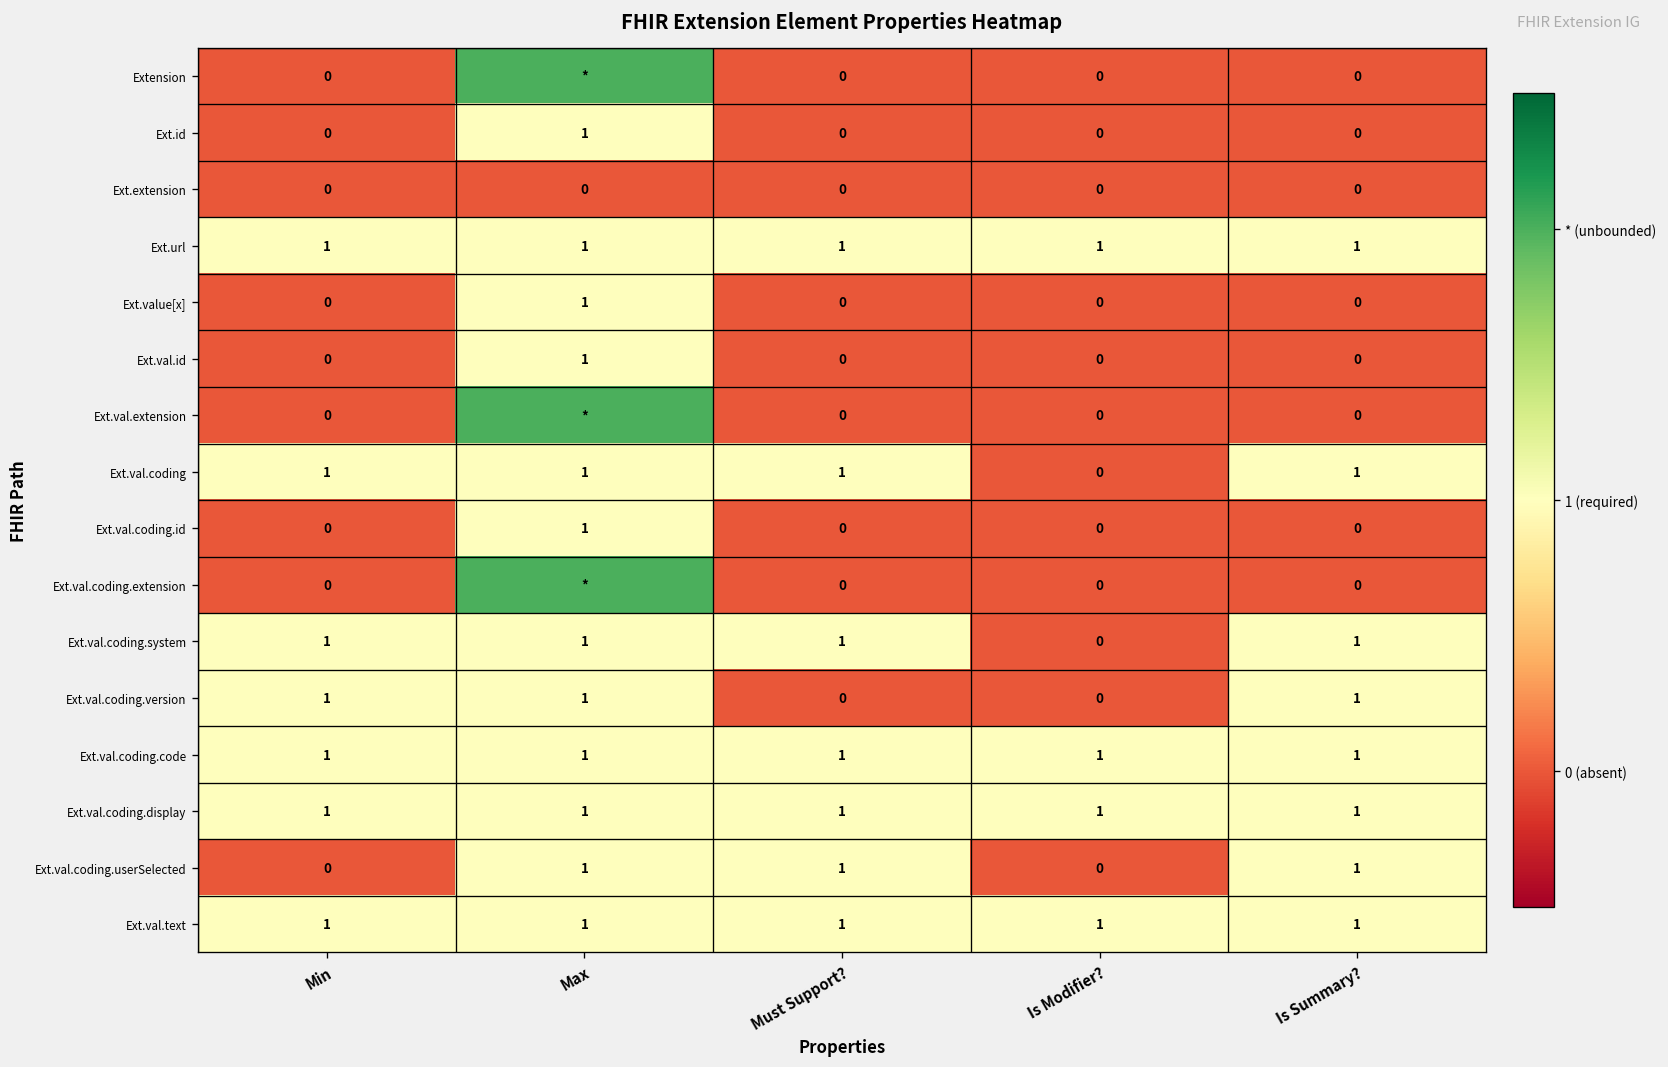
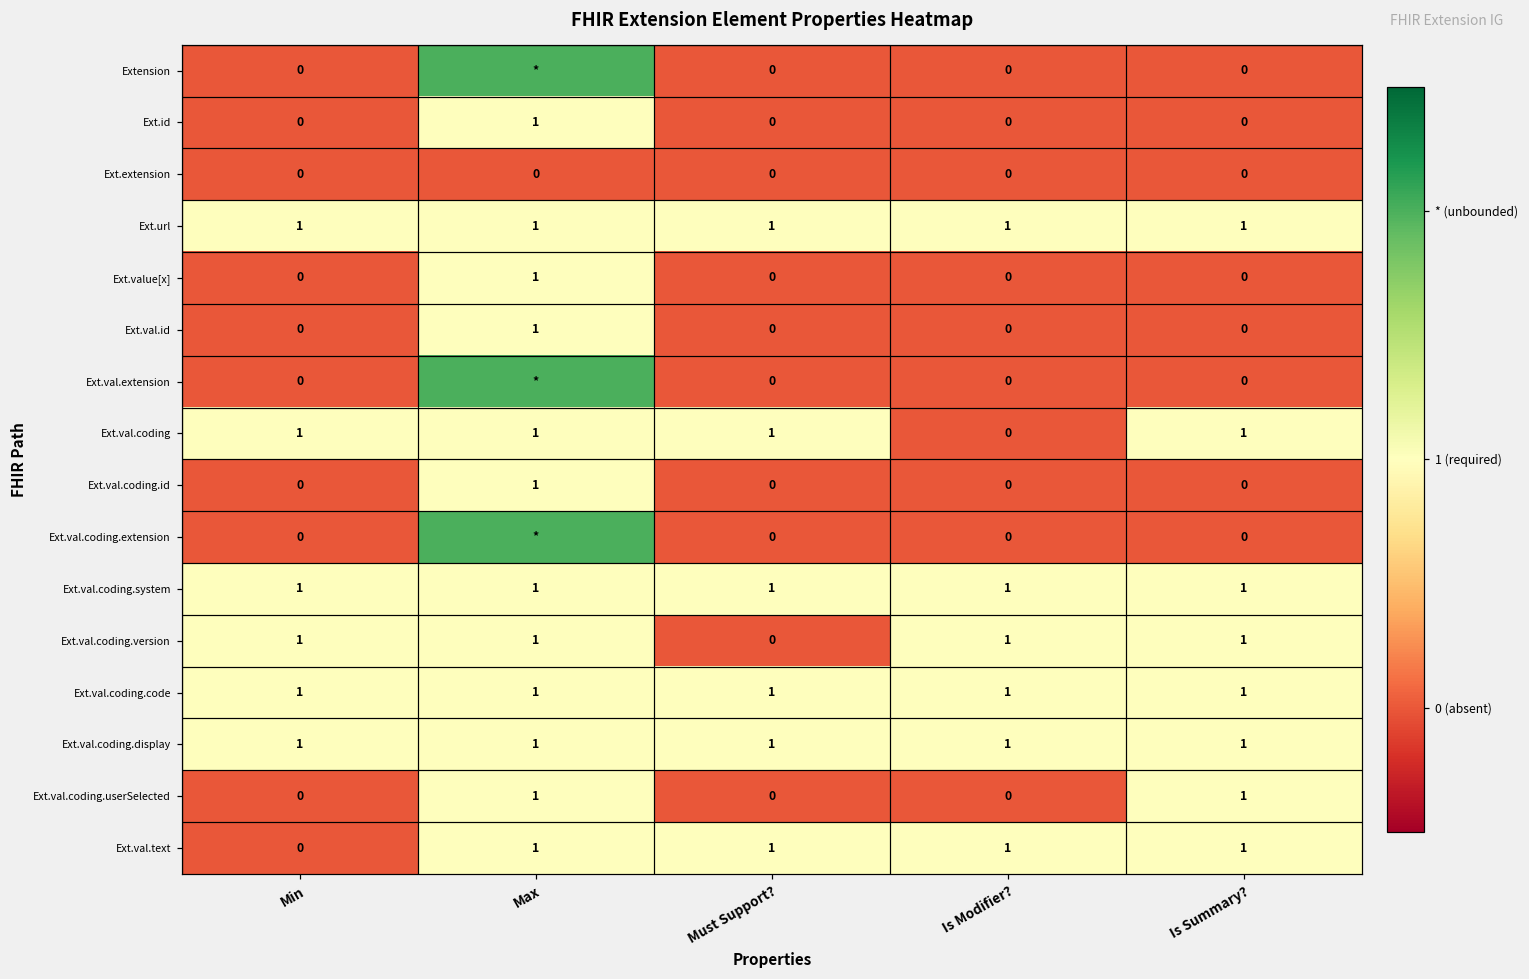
Ext.val.coding.system, Is Modifier?: 0 -> 1
Ext.val.coding.version, Is Modifier?: 0 -> 1
Ext.val.coding.userSelected, Must Support?: 1 -> 0
Ext.val.text, Min: 1 -> 0
